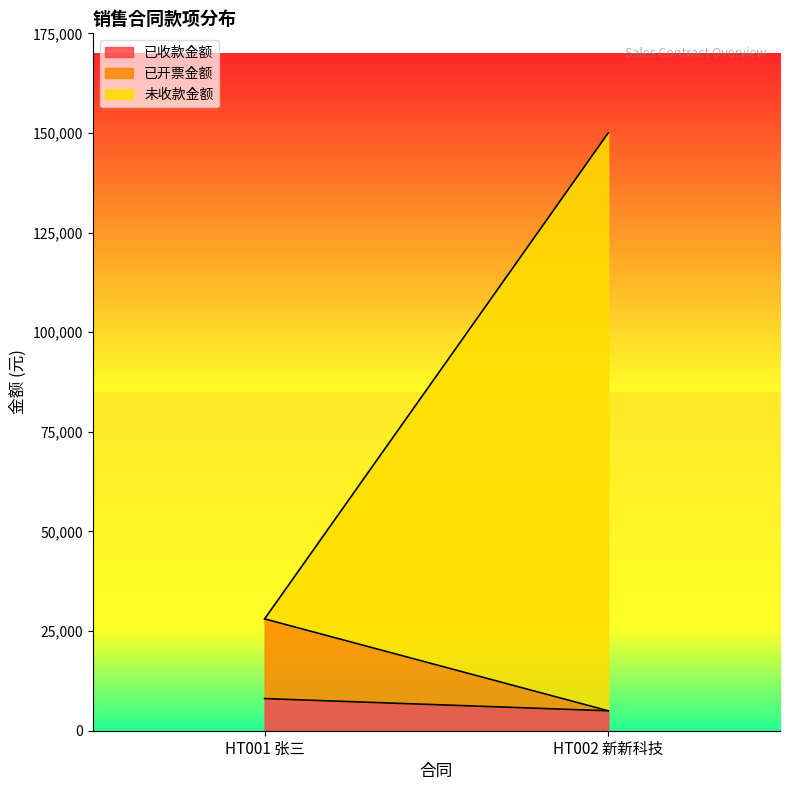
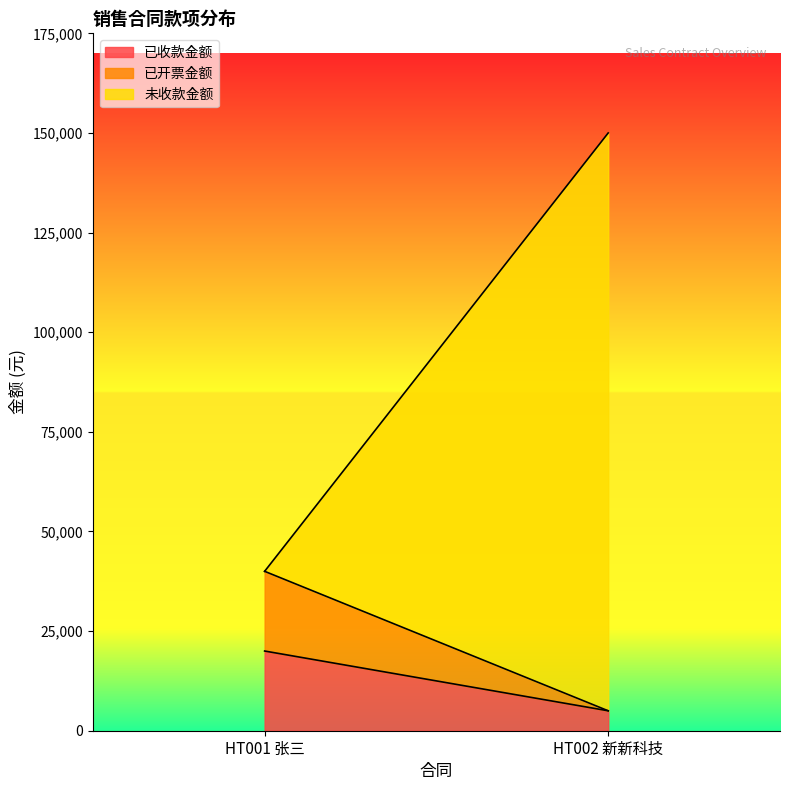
已收款金额, HT001 张三: 8,000 -> 20,000
